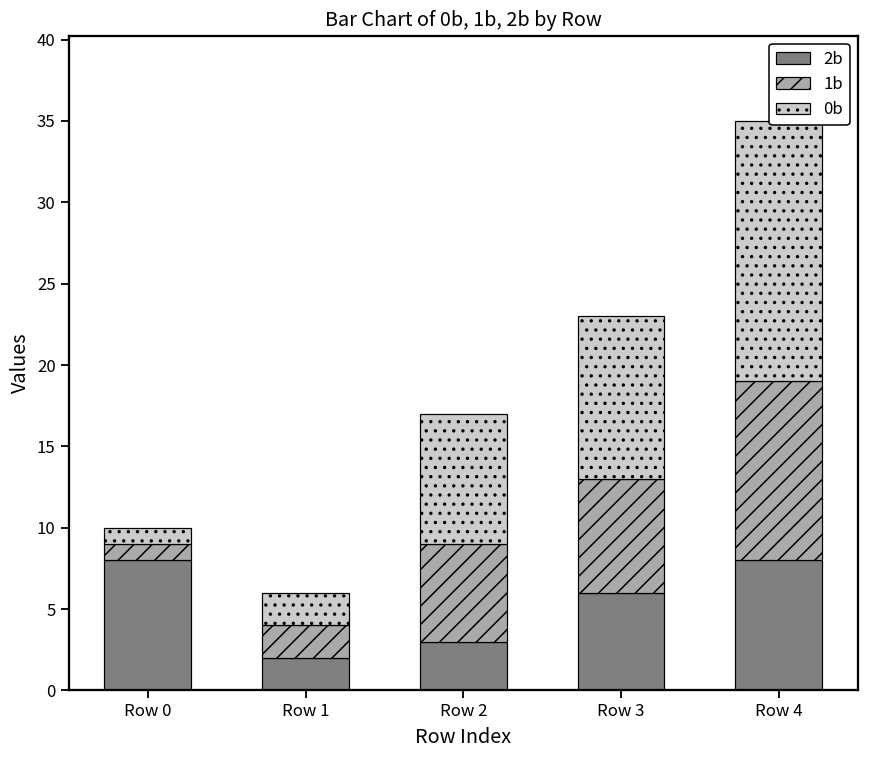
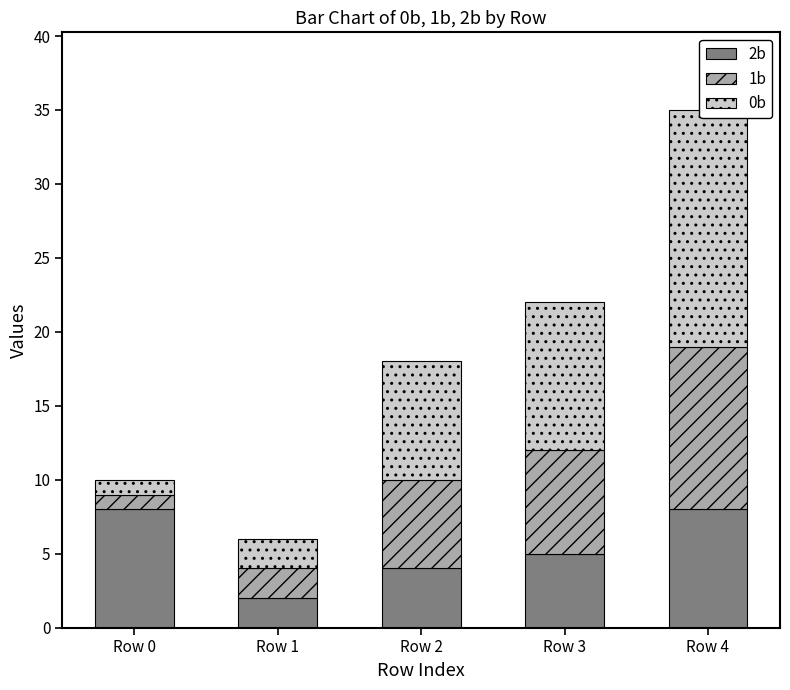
2b, Row 2: 3 -> 4
2b, Row 3: 6 -> 5
